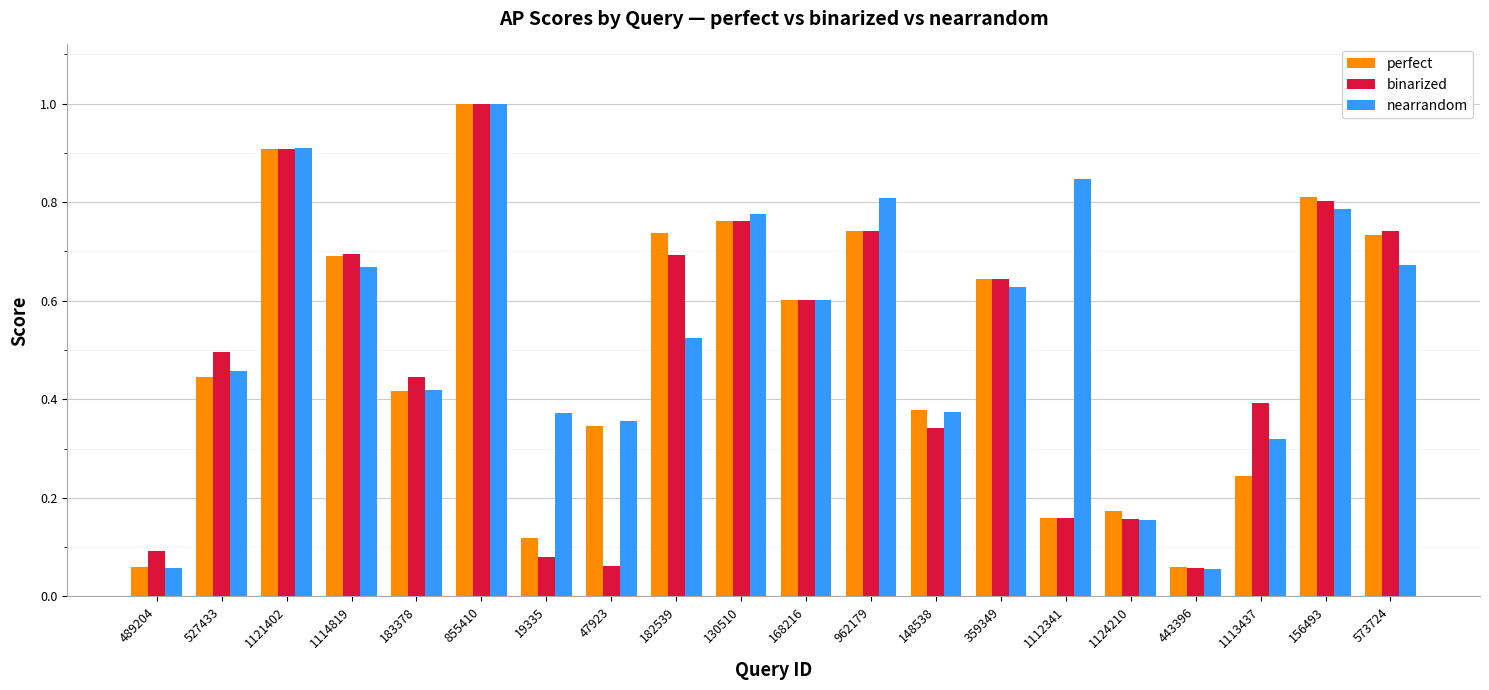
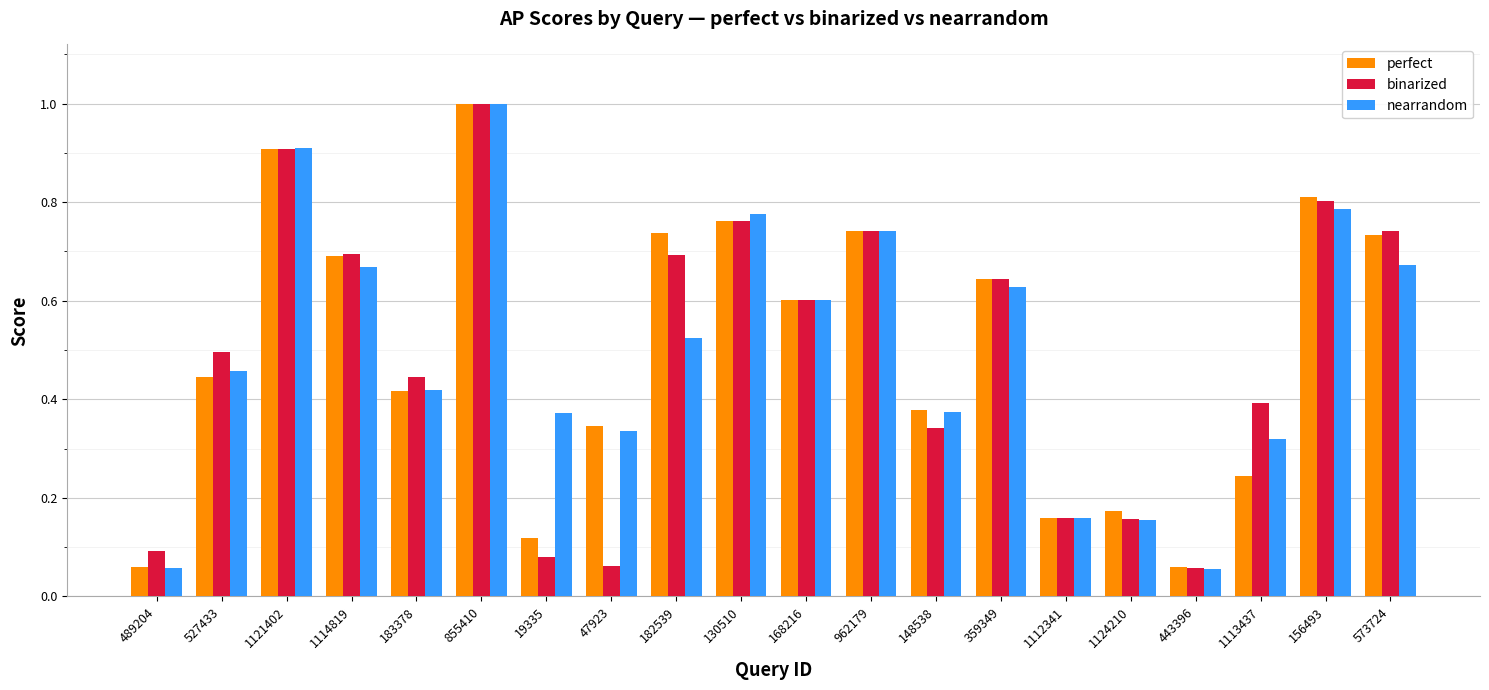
nearrandom, 47923: 0.36 -> 0.34
nearrandom, 962179: 0.81 -> 0.74
nearrandom, 1112341: 0.85 -> 0.16
